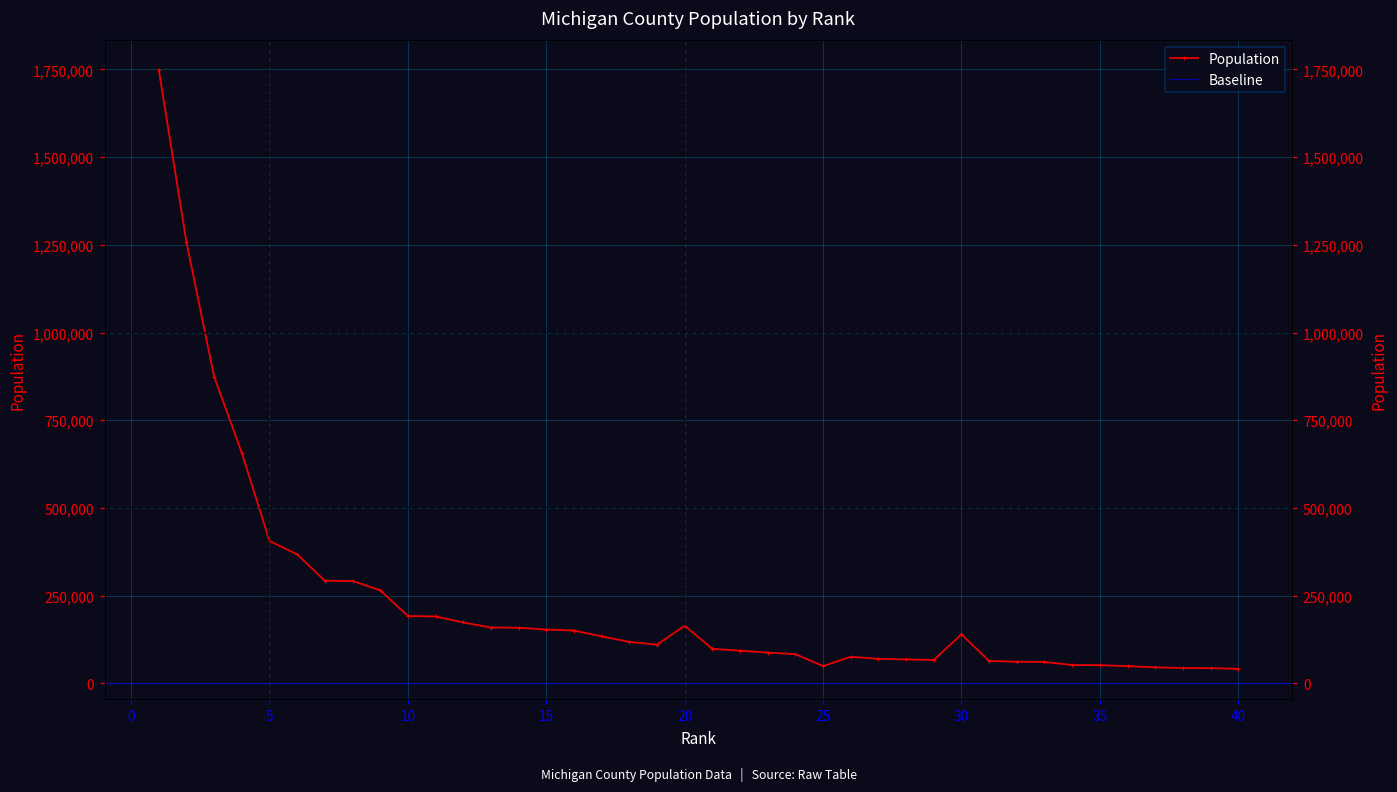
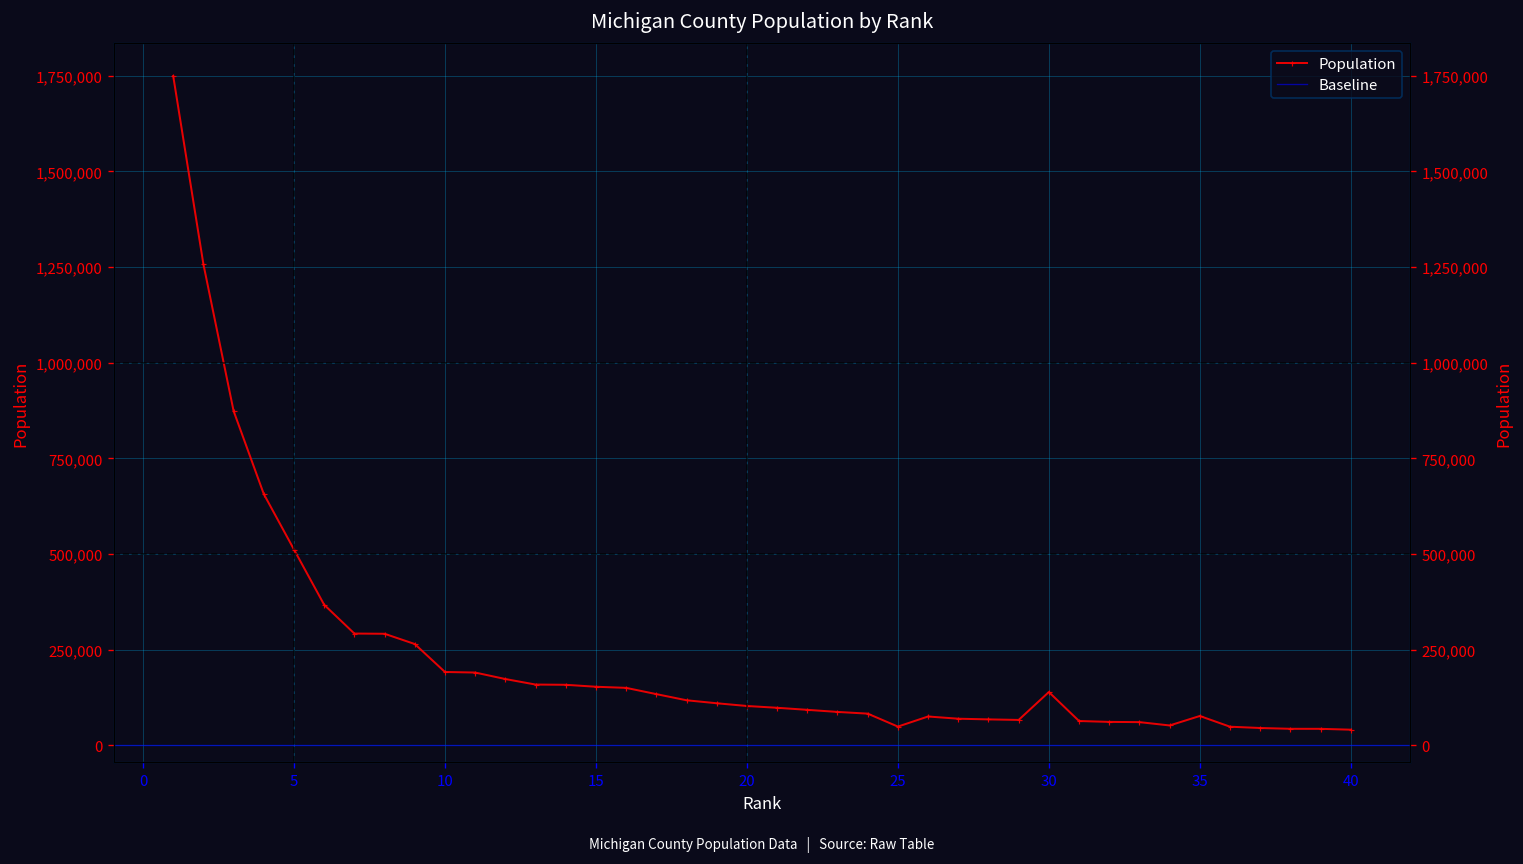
5: 410,000 -> 510,000
20: 160,000 -> 100,000
35: 50,000 -> 80,000
